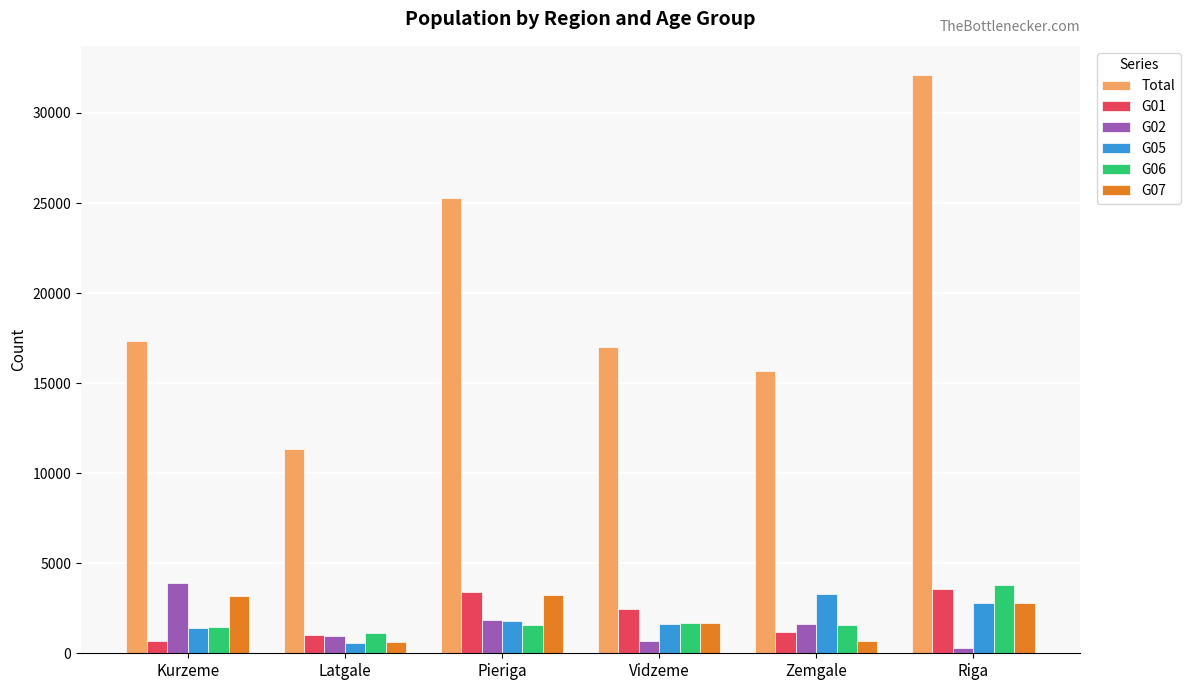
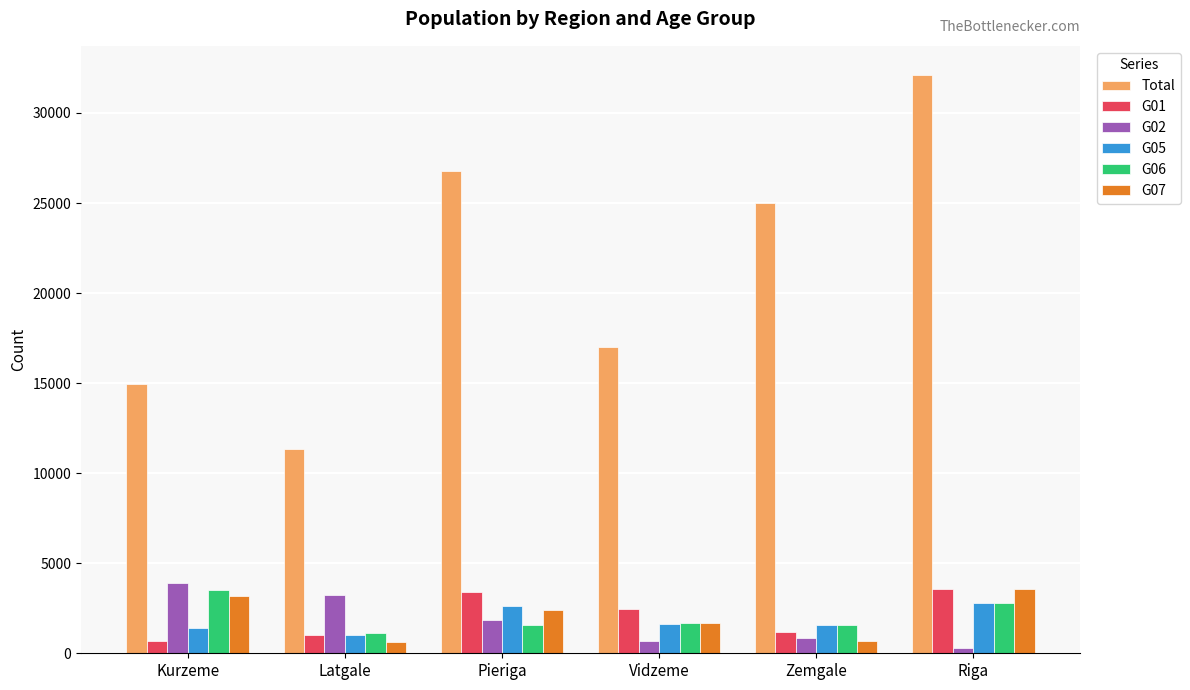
Total, Kurzeme: 17300 -> 14900
G06, Kurzeme: 1500 -> 3500
G02, Latgale: 1000 -> 3200
G05, Latgale: 500 -> 1000
Total, Pieriga: 25300 -> 26800
G05, Pieriga: 1800 -> 2600
G07, Pieriga: 3200 -> 2400
Total, Zemgale: 15700 -> 25000
G02, Zemgale: 1600 -> 800
G05, Zemgale: 3300 -> 1600
G06, Riga: 3800 -> 2800
G07, Riga: 2800 -> 3600
